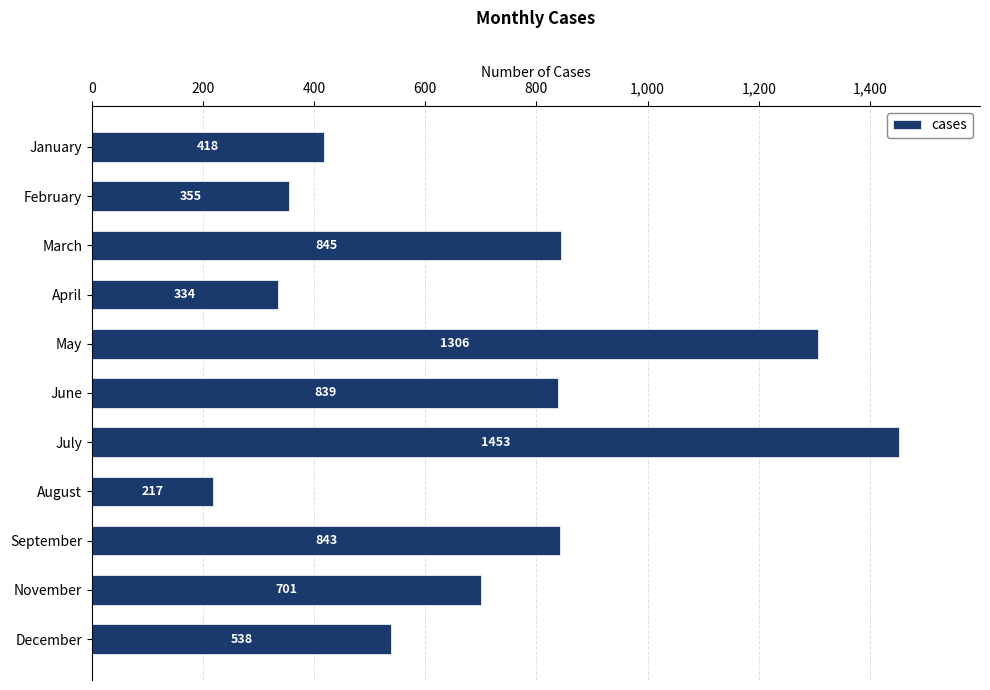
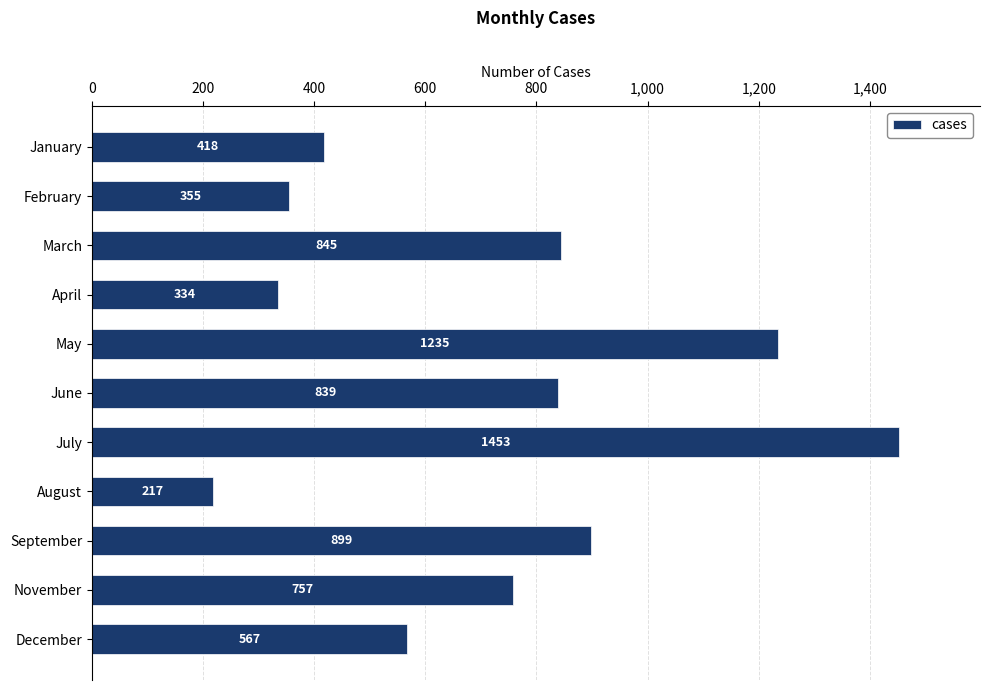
May: 1306 -> 1235
September: 843 -> 899
November: 701 -> 757
December: 538 -> 567
